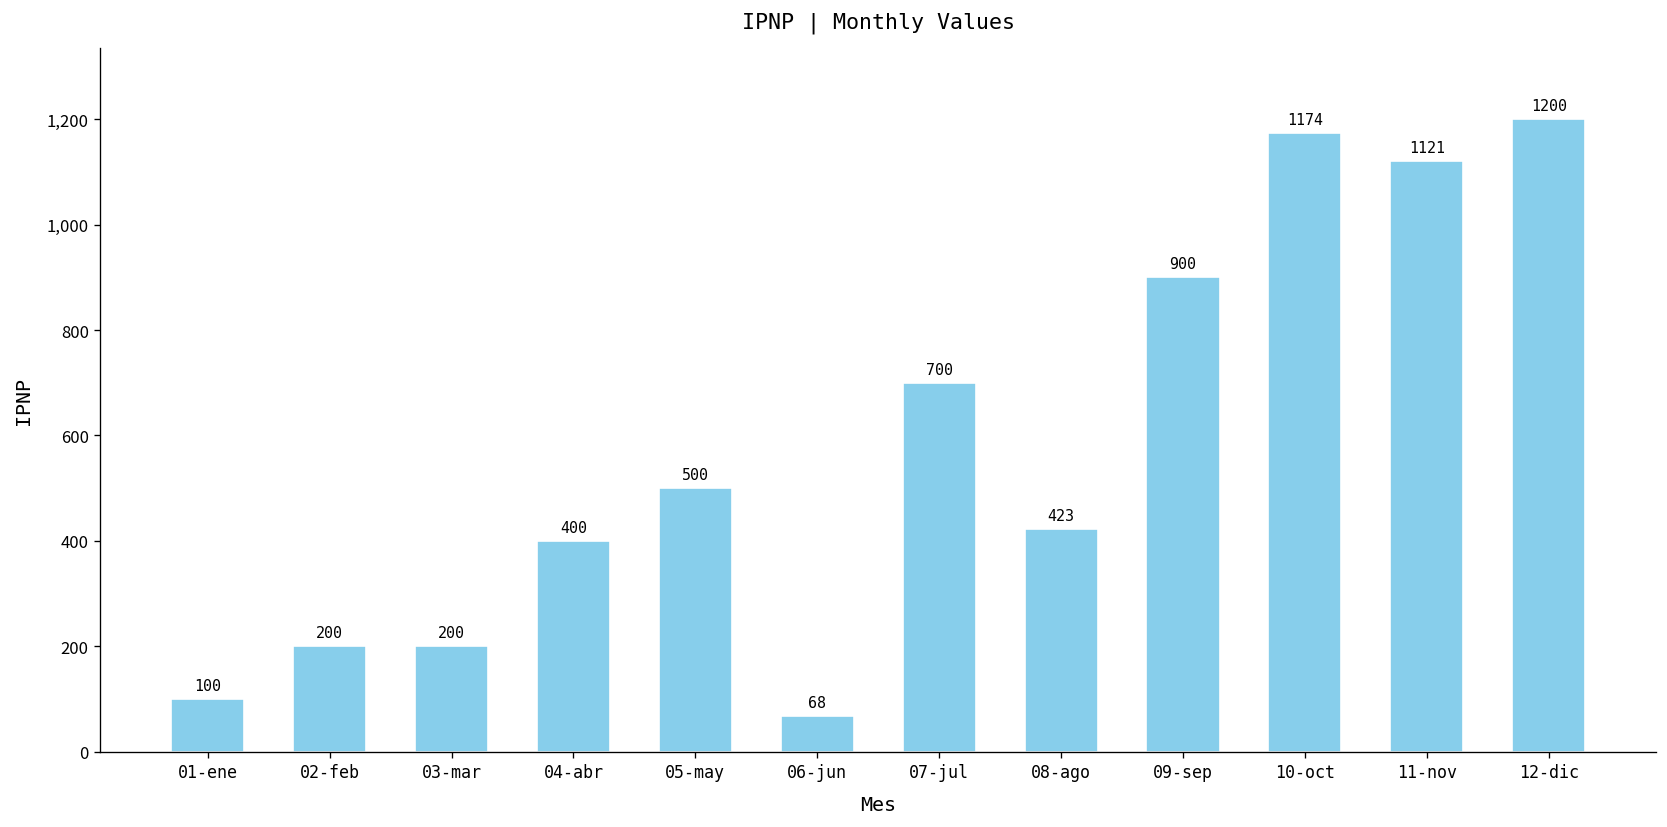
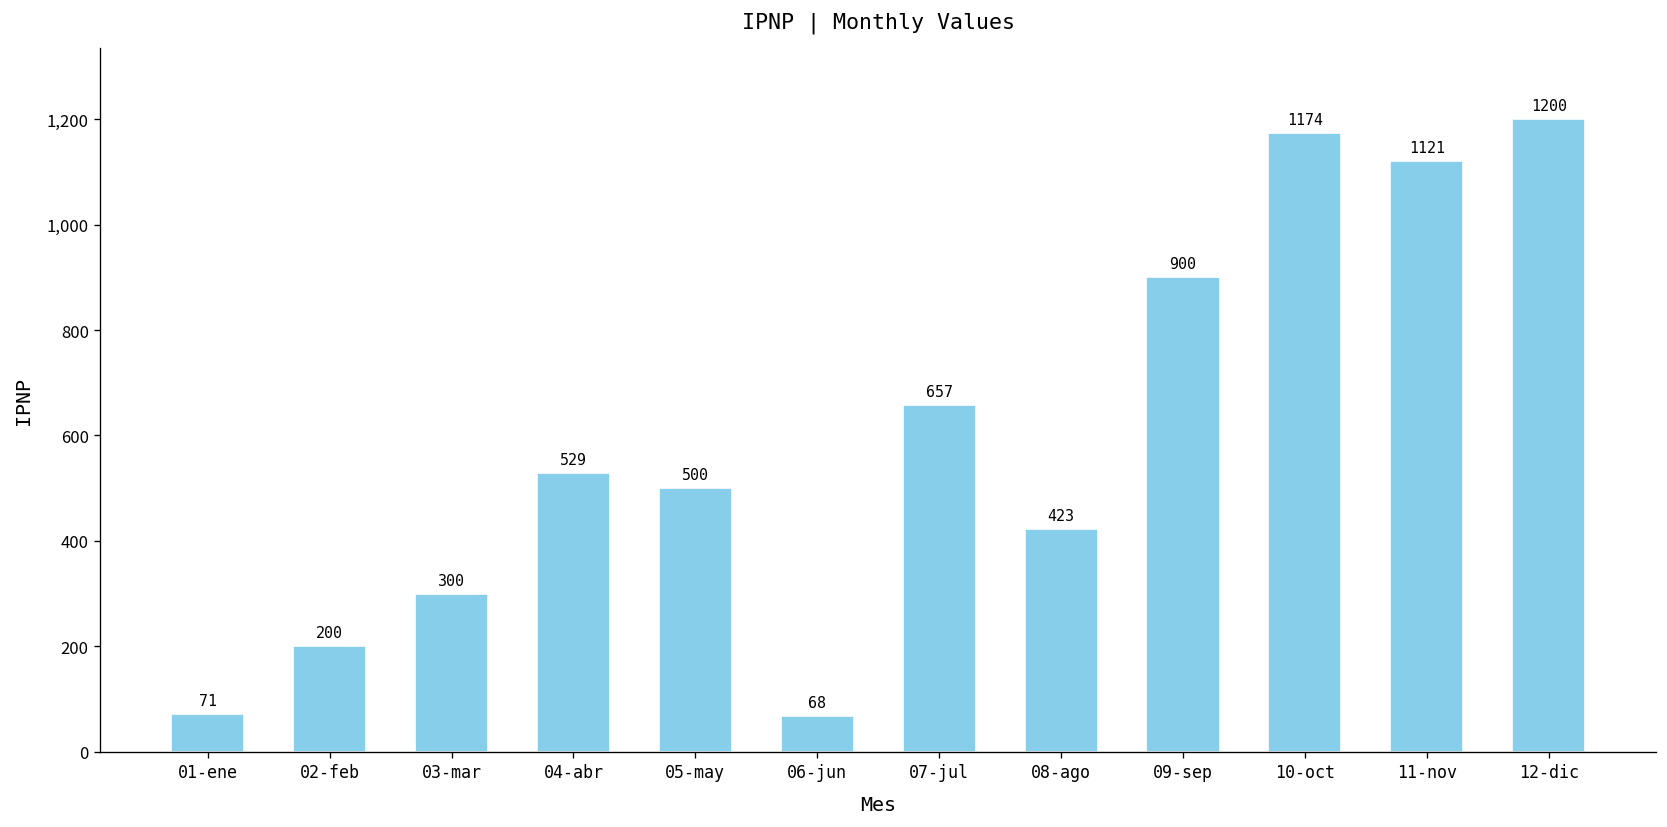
01-ene: 100 -> 71
03-mar: 200 -> 300
04-abr: 400 -> 529
07-jul: 700 -> 657
